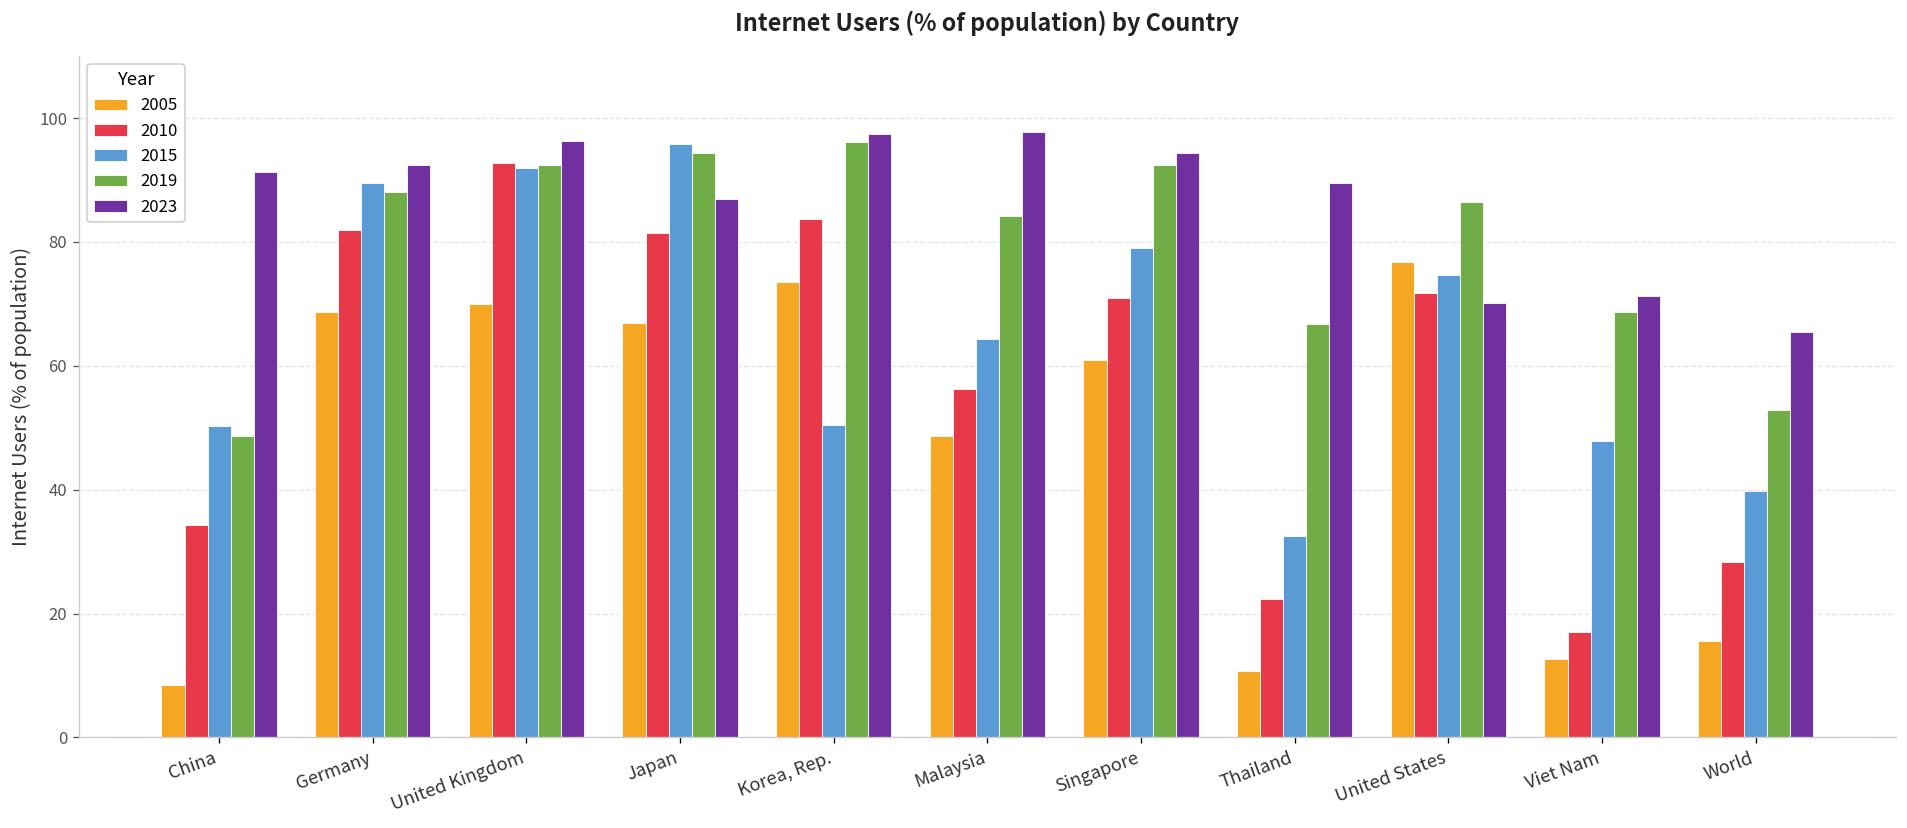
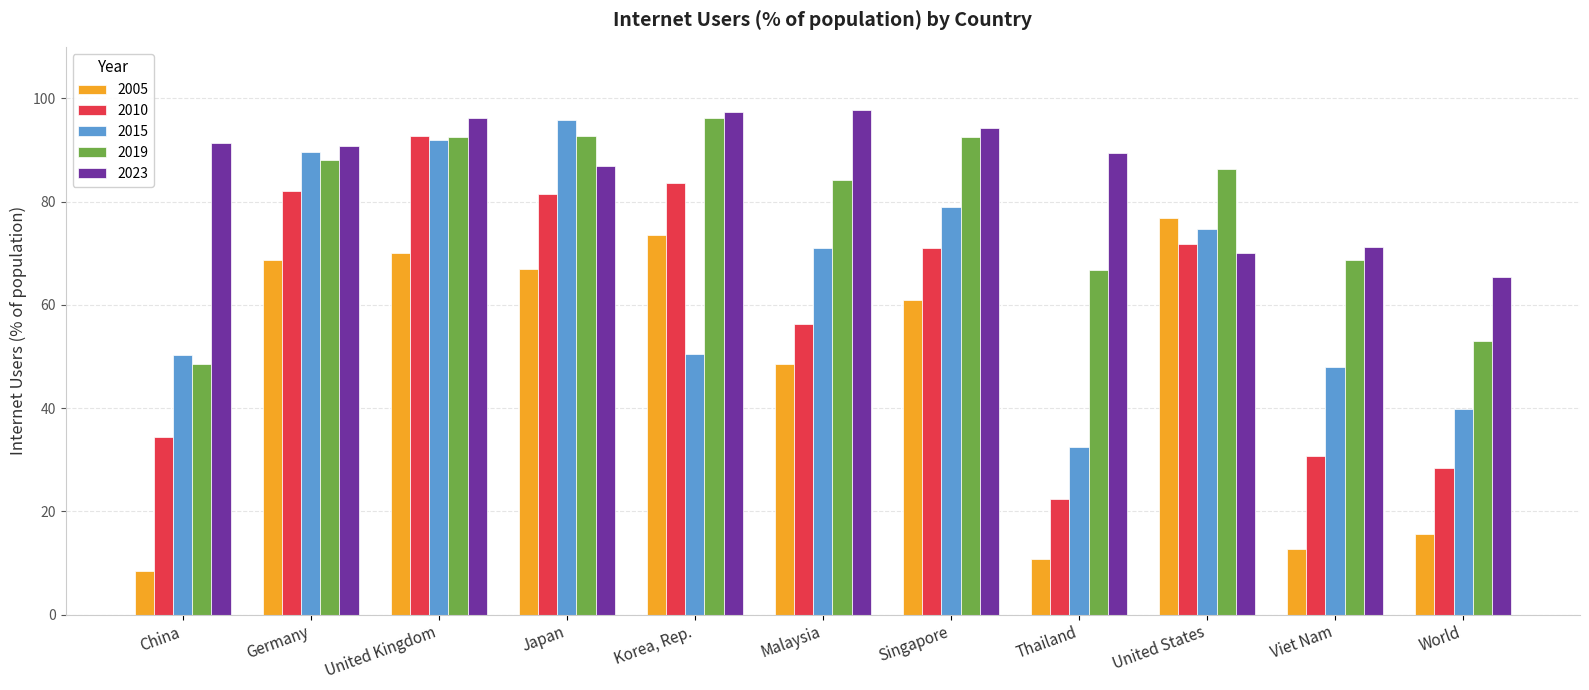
2023, Germany: 93 -> 91
2019, Japan: 94 -> 93
2015, Malaysia: 64 -> 71
2010, Viet Nam: 17 -> 31
